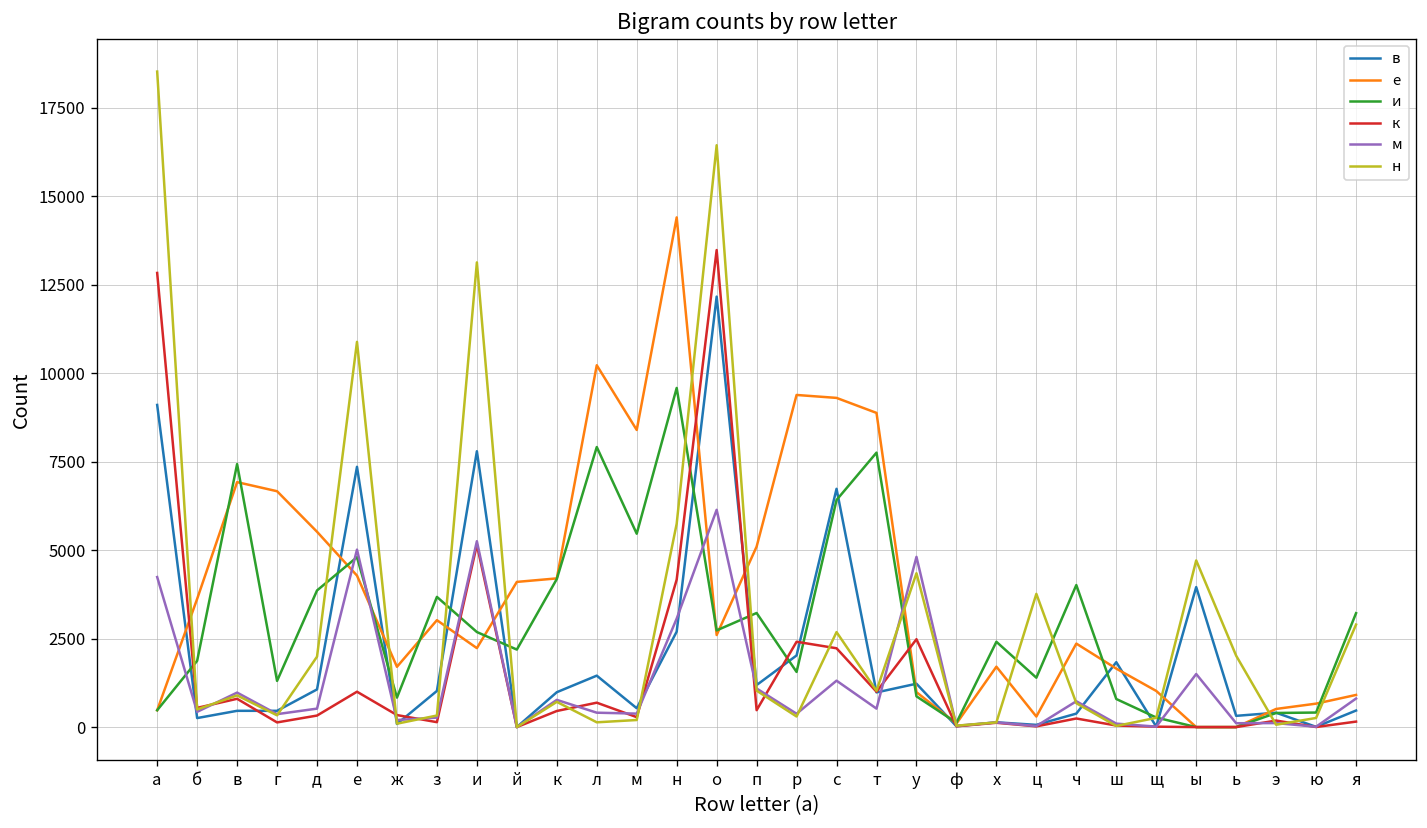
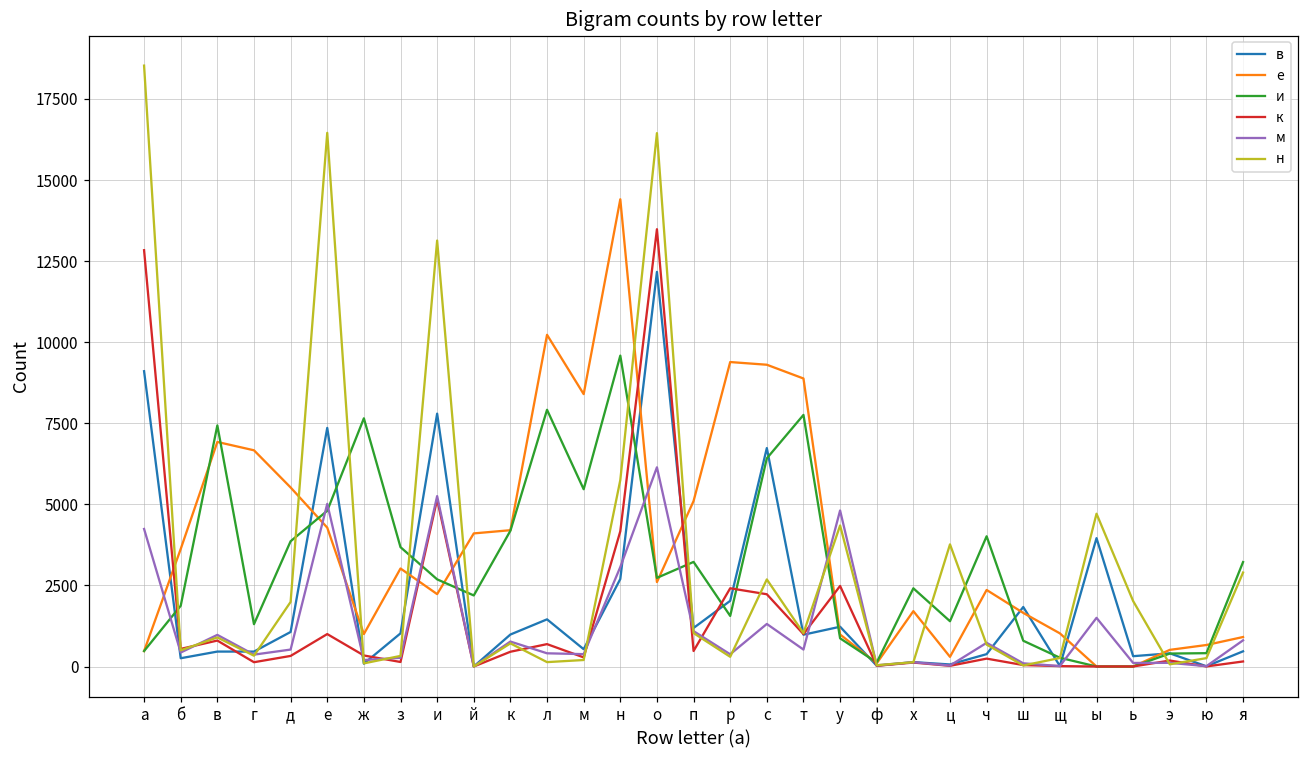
н, е: 10900 -> 16500
е, ж: 1700 -> 1000
и, ж: 800 -> 7700
